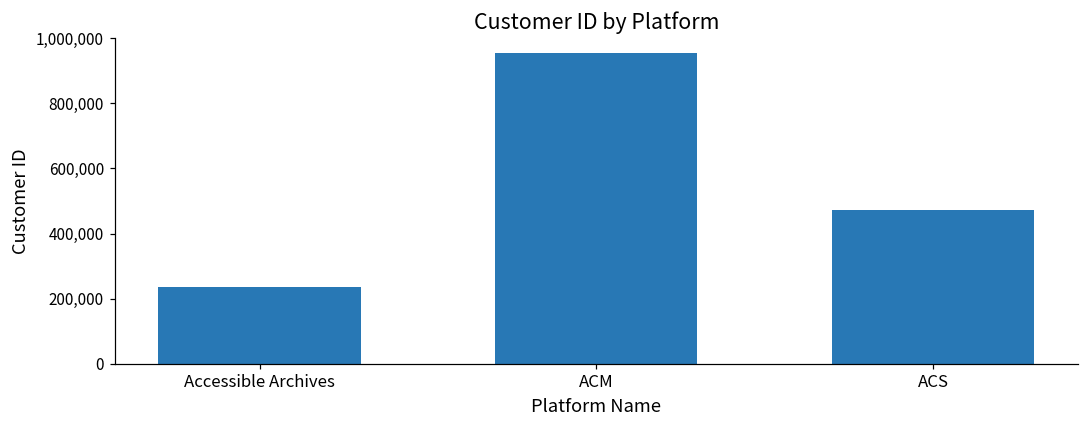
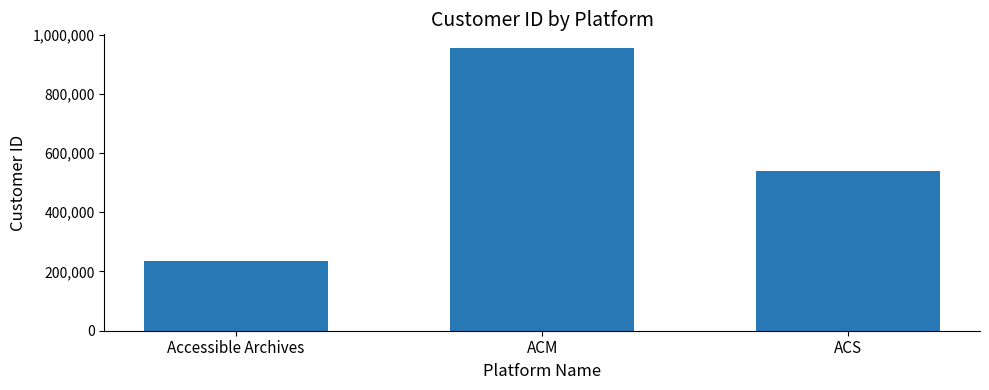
ACS: 470,000 -> 540,000
